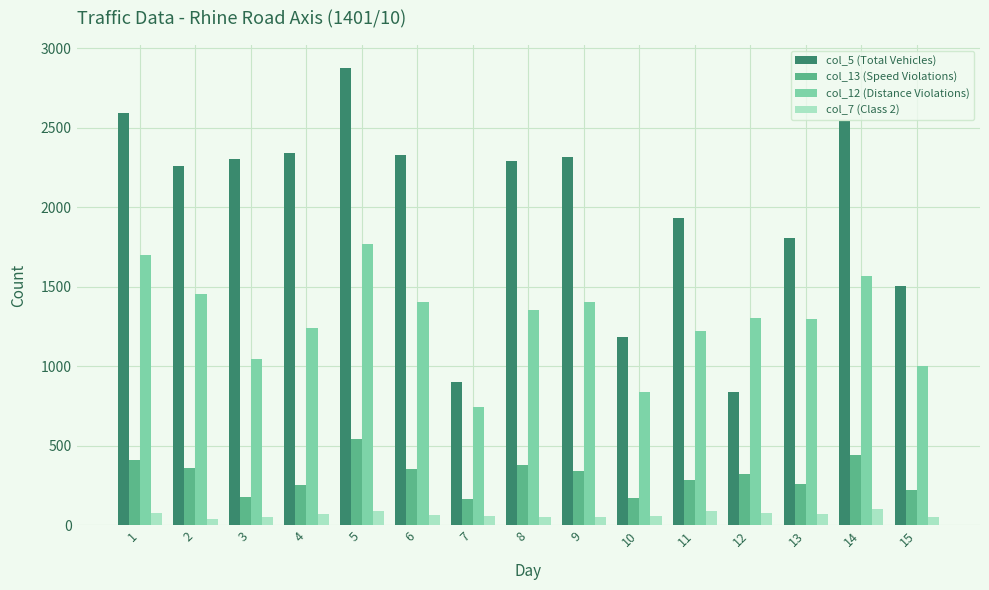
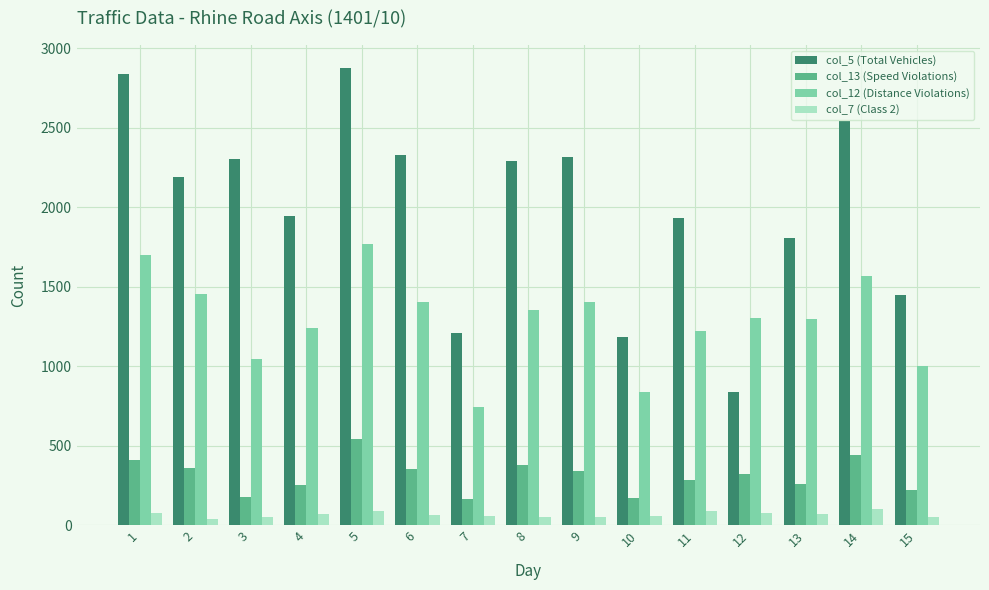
col_5 (Total Vehicles), 1: 2590 -> 2840
col_5 (Total Vehicles), 2: 2260 -> 2190
col_5 (Total Vehicles), 4: 2340 -> 1940
col_5 (Total Vehicles), 7: 900 -> 1210
col_5 (Total Vehicles), 15: 1510 -> 1450
